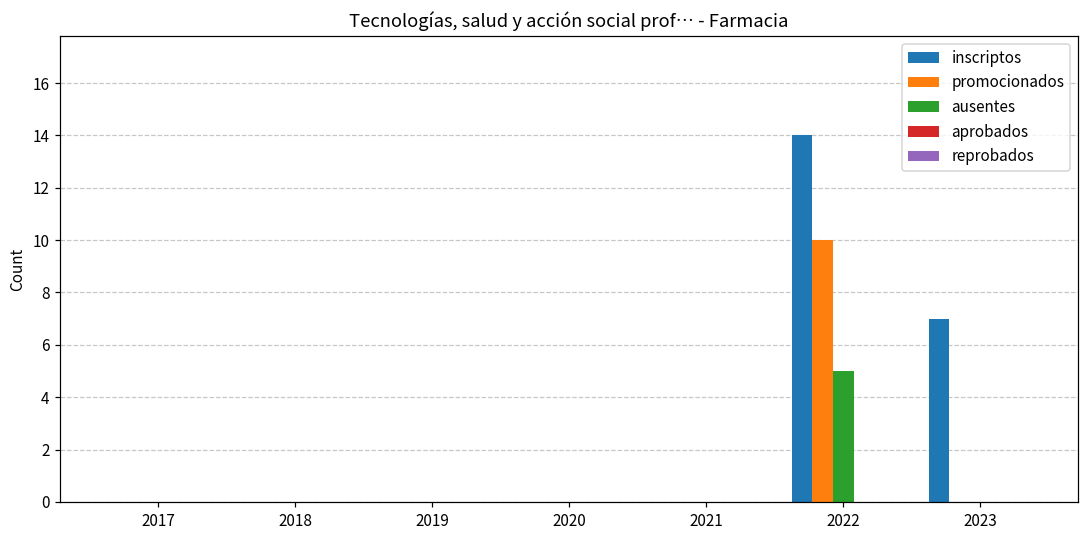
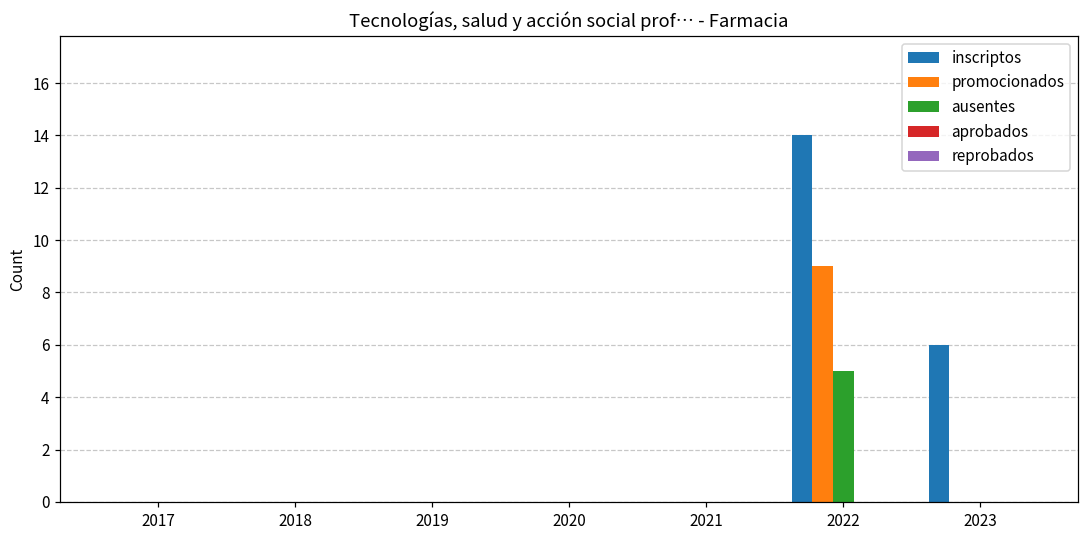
promocionados, 2022: 10 -> 9
inscriptos, 2023: 7 -> 6
